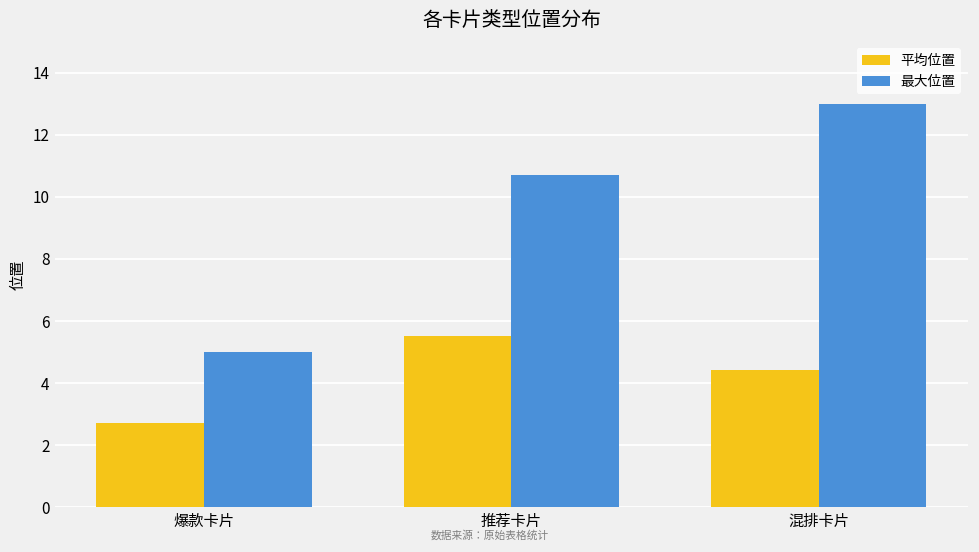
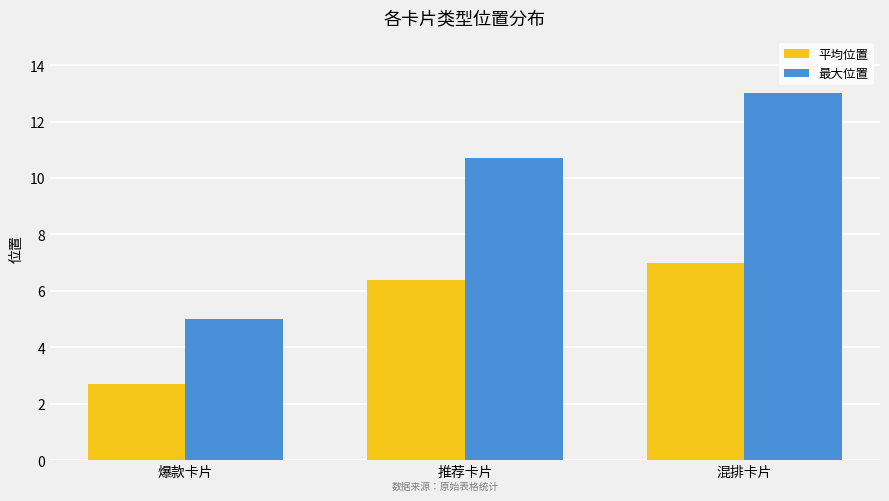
平均位置, 推荐卡片: 5.5 -> 6.4
平均位置, 混排卡片: 4.4 -> 7.0
